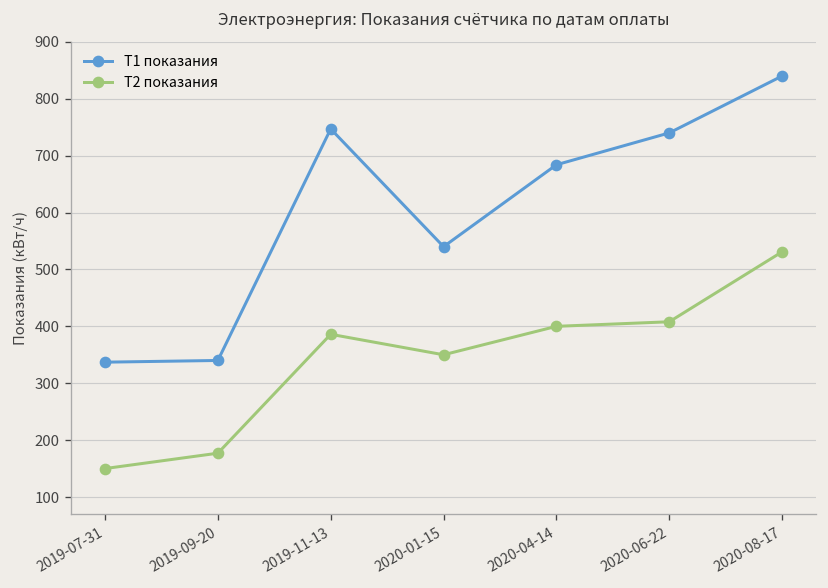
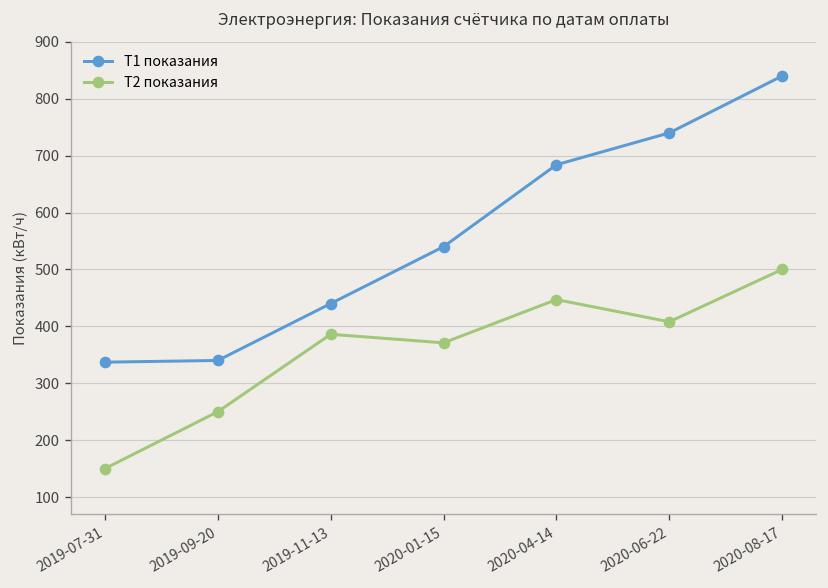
Т2 показания, 2019-09-20: 180 -> 250
Т1 показания, 2019-11-13: 750 -> 440
Т2 показания, 2020-01-15: 350 -> 370
Т2 показания, 2020-04-14: 400 -> 450
Т2 показания, 2020-08-17: 530 -> 500
